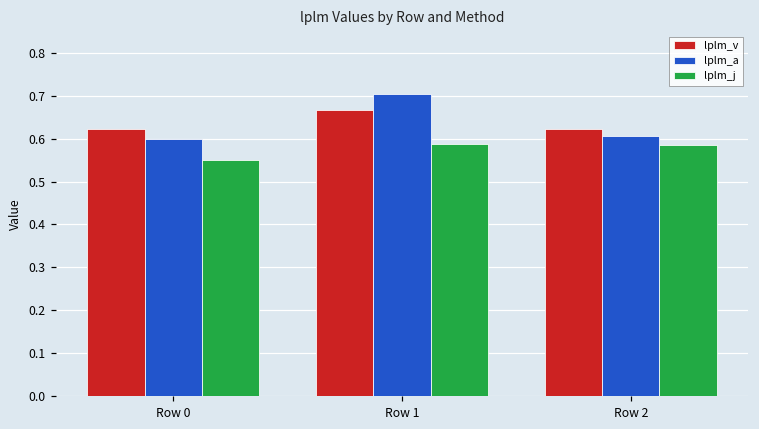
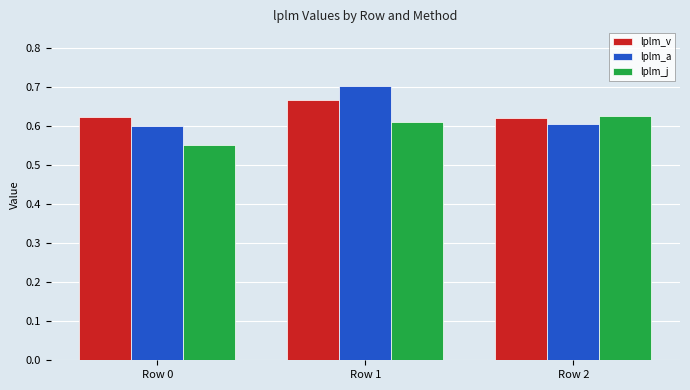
lplm_j, Row 1: 0.59 -> 0.61
lplm_j, Row 2: 0.59 -> 0.63
